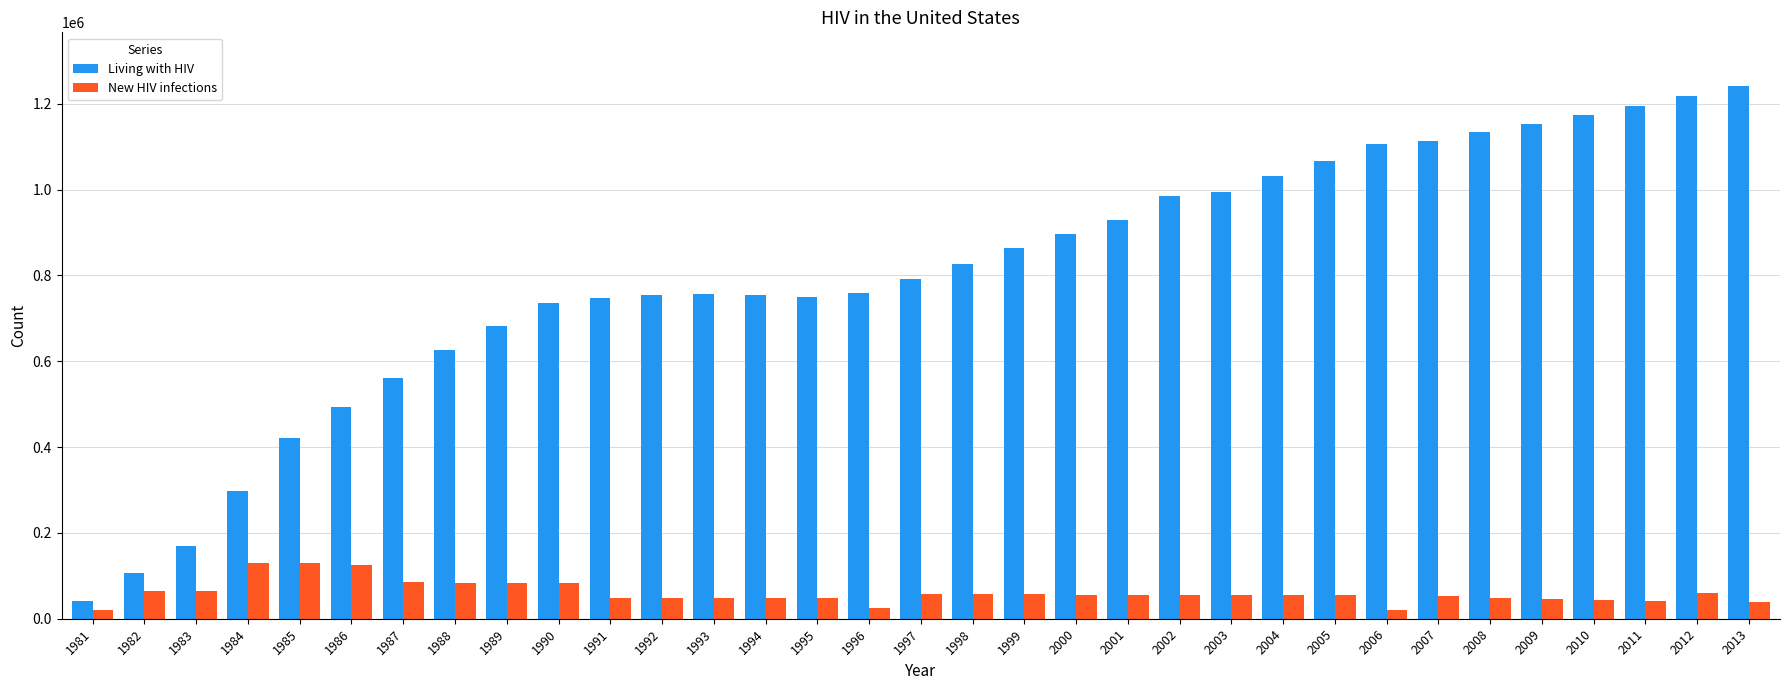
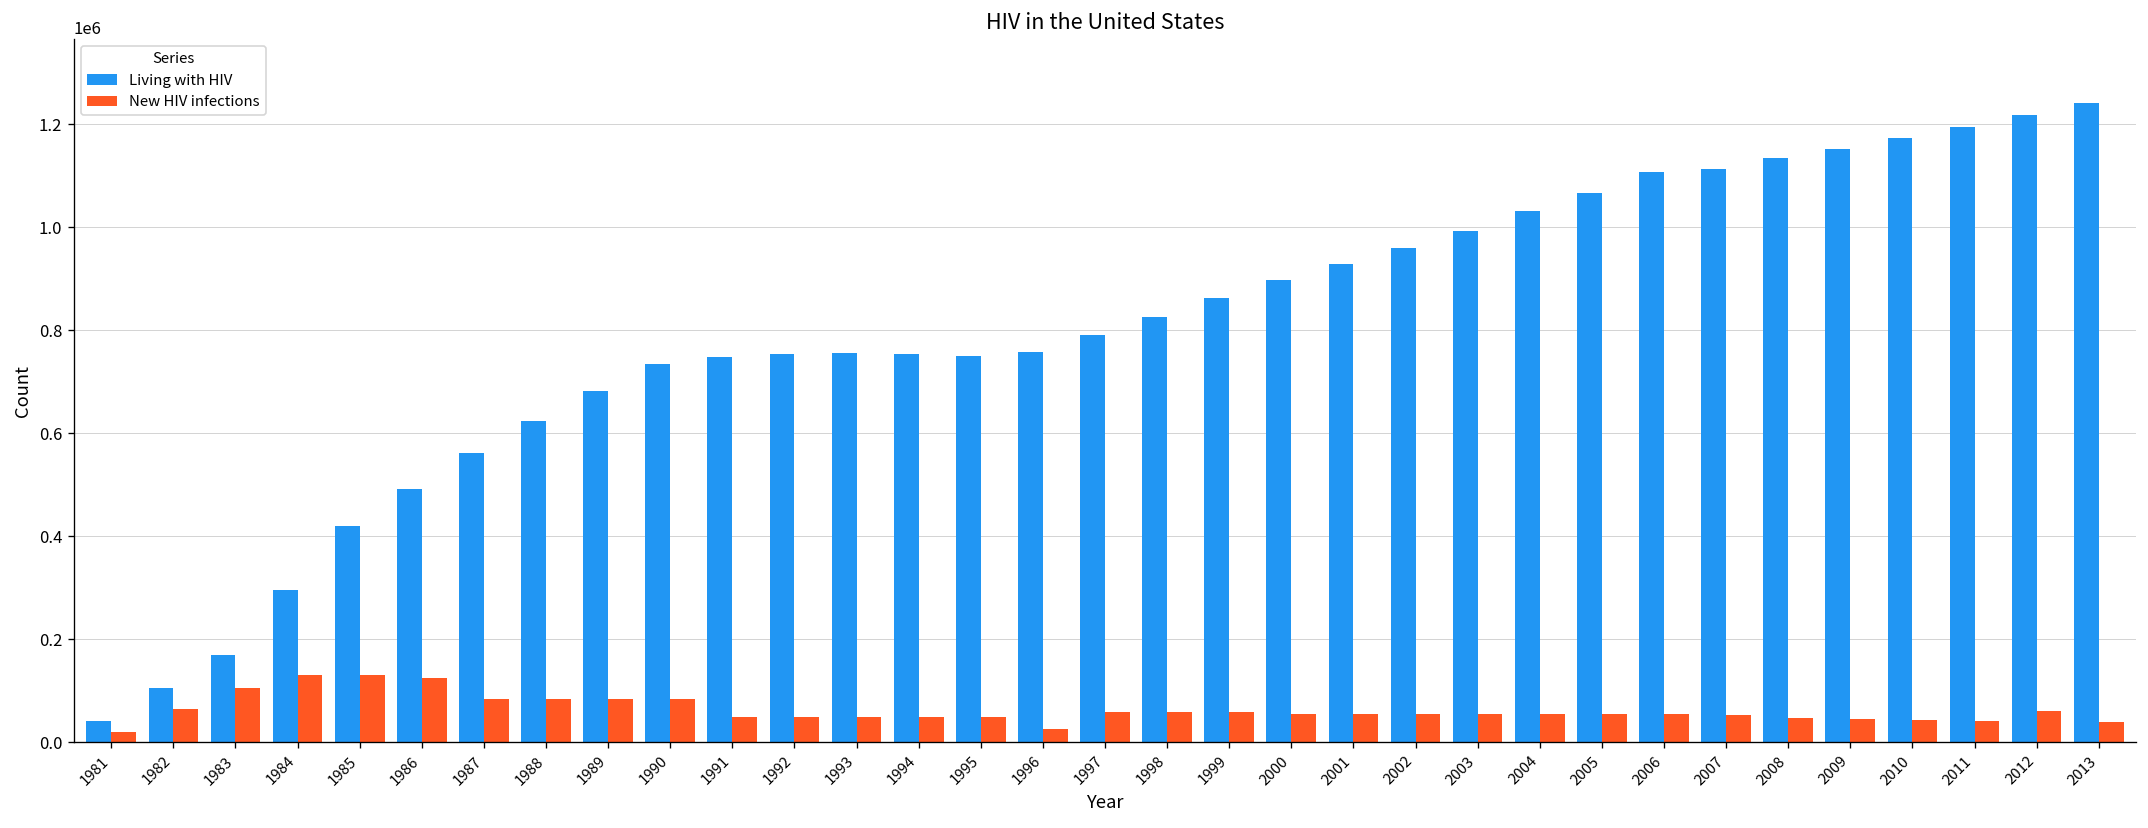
New HIV infections, 1983: 60000 -> 110000
Living with HIV, 2002: 990000 -> 960000
New HIV infections, 2006: 20000 -> 60000
